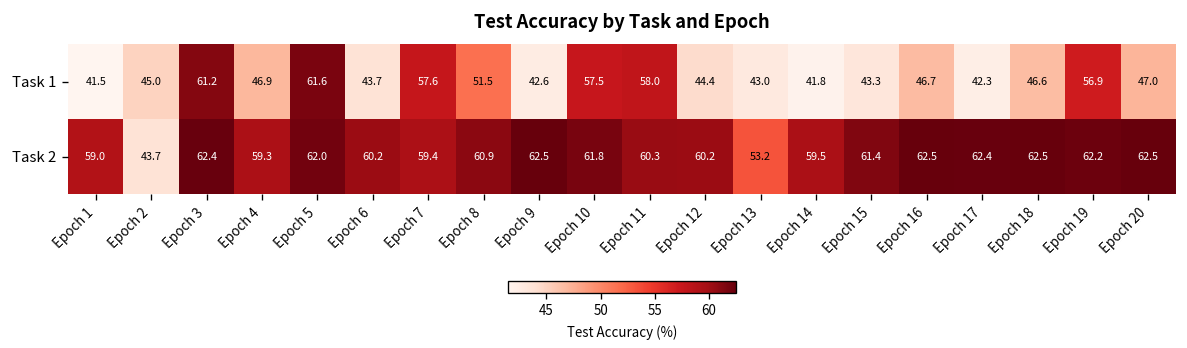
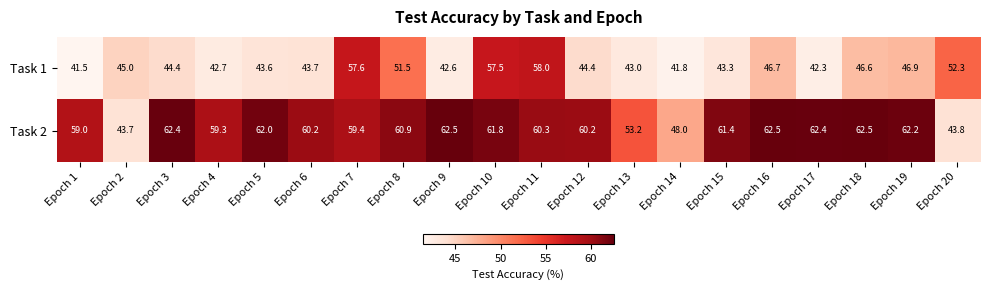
Task 1, Epoch 3: 61.2 -> 44.4
Task 1, Epoch 4: 46.9 -> 42.7
Task 1, Epoch 5: 61.6 -> 43.6
Task 1, Epoch 19: 56.9 -> 46.9
Task 1, Epoch 20: 47.0 -> 52.3
Task 2, Epoch 14: 59.5 -> 48.0
Task 2, Epoch 20: 62.5 -> 43.8
